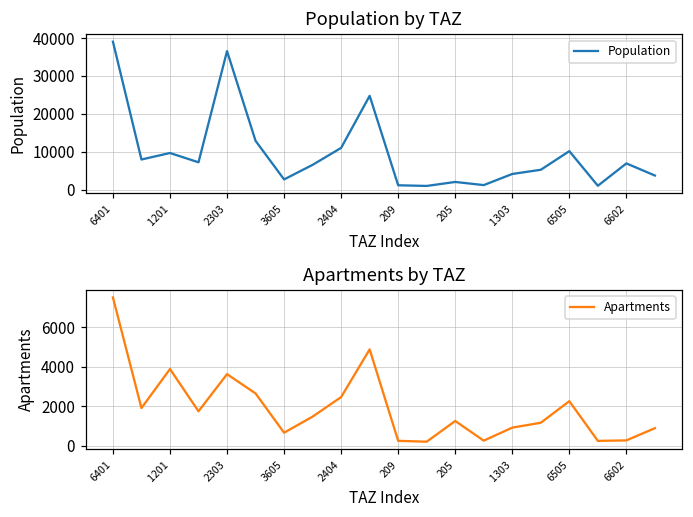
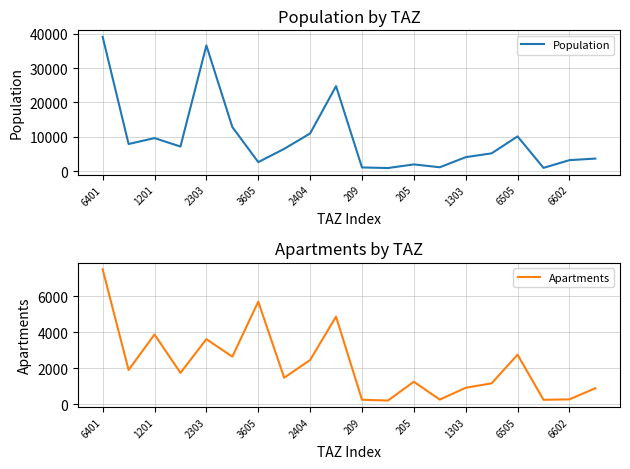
Population by TAZ, 6602: 7000 -> 3000
Apartments by TAZ, 3605: 700 -> 5700
Apartments by TAZ, 6505: 2300 -> 2800
